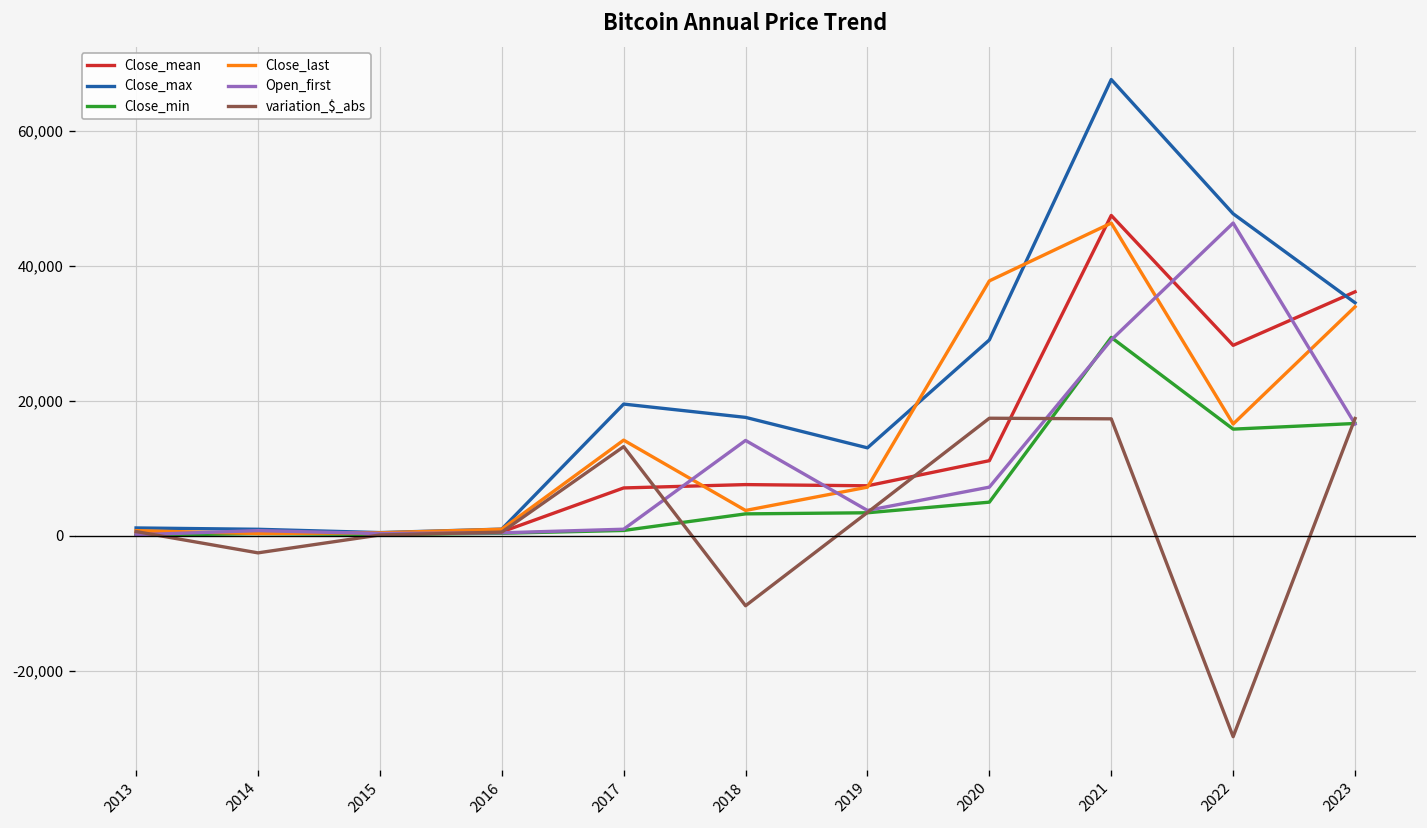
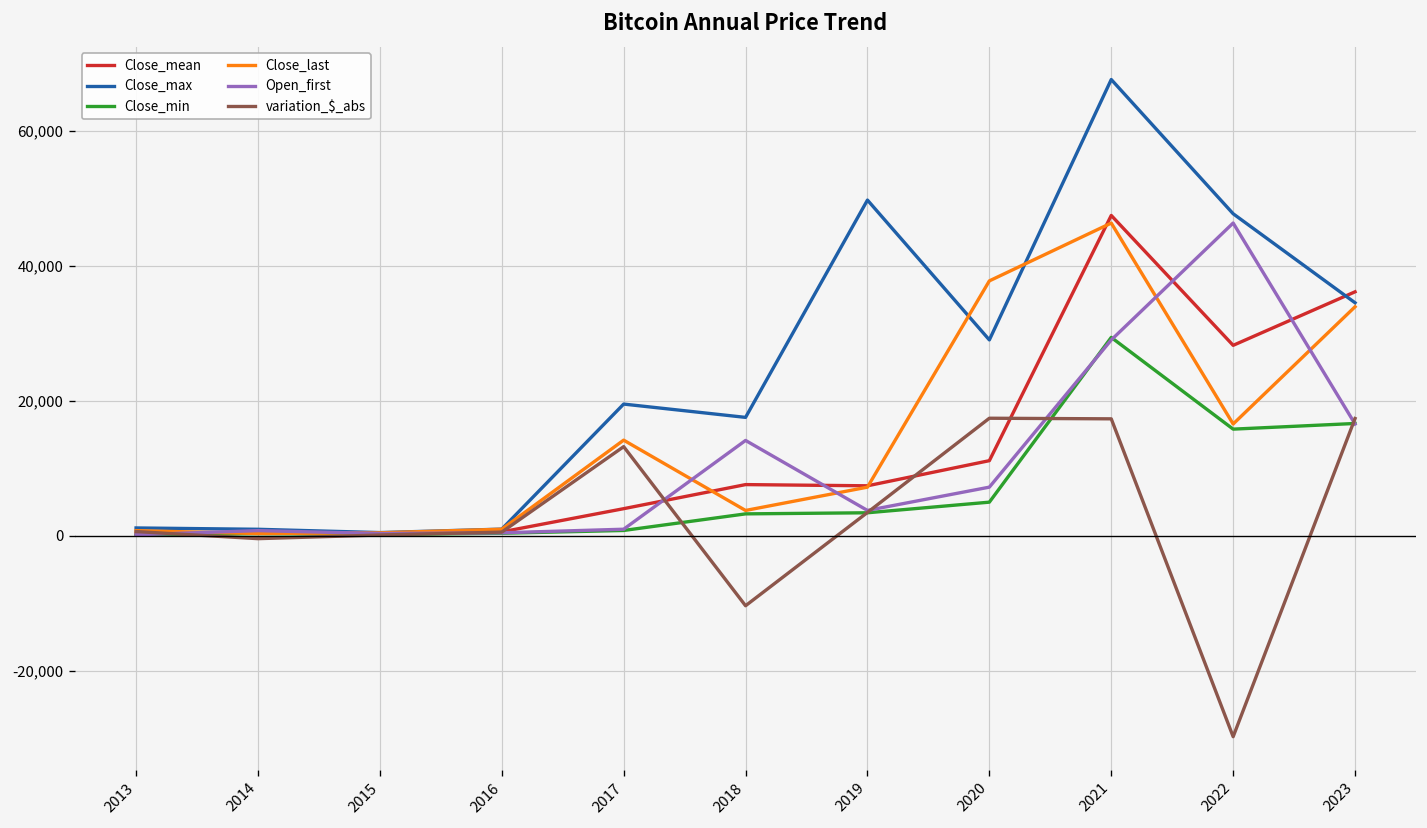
variation_$_abs, 2014: -3,000 -> 0
Close_mean, 2017: 7,000 -> 4,000
Close_max, 2019: 13,000 -> 50,000
